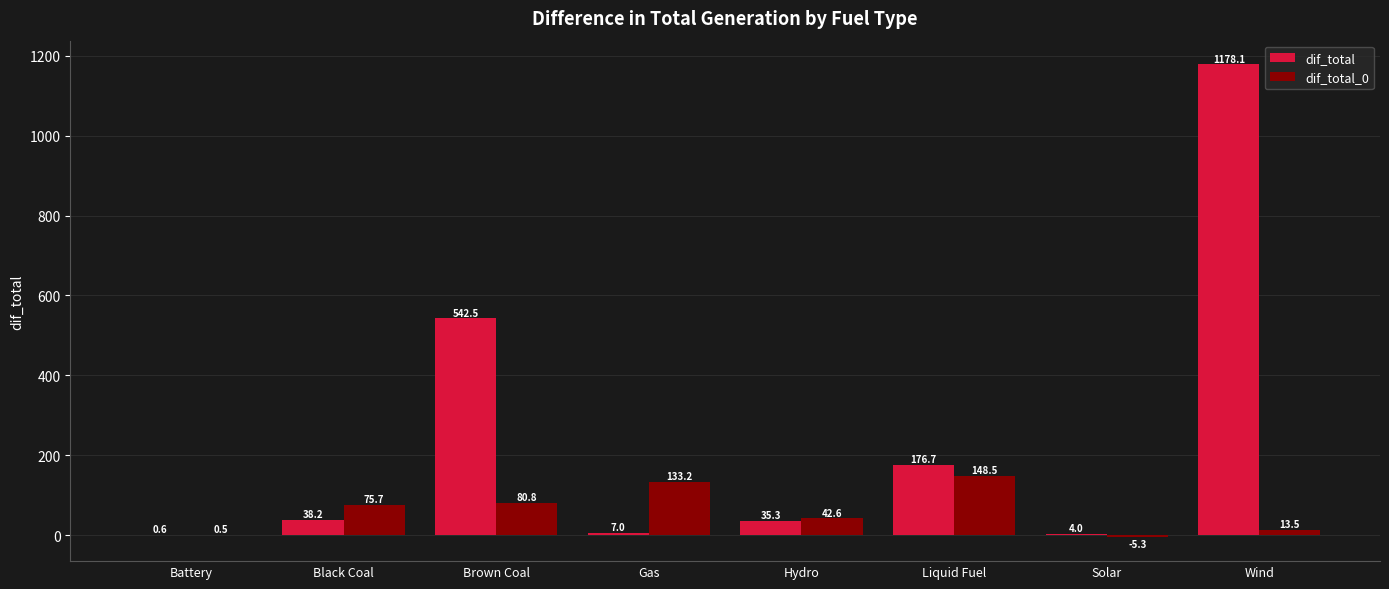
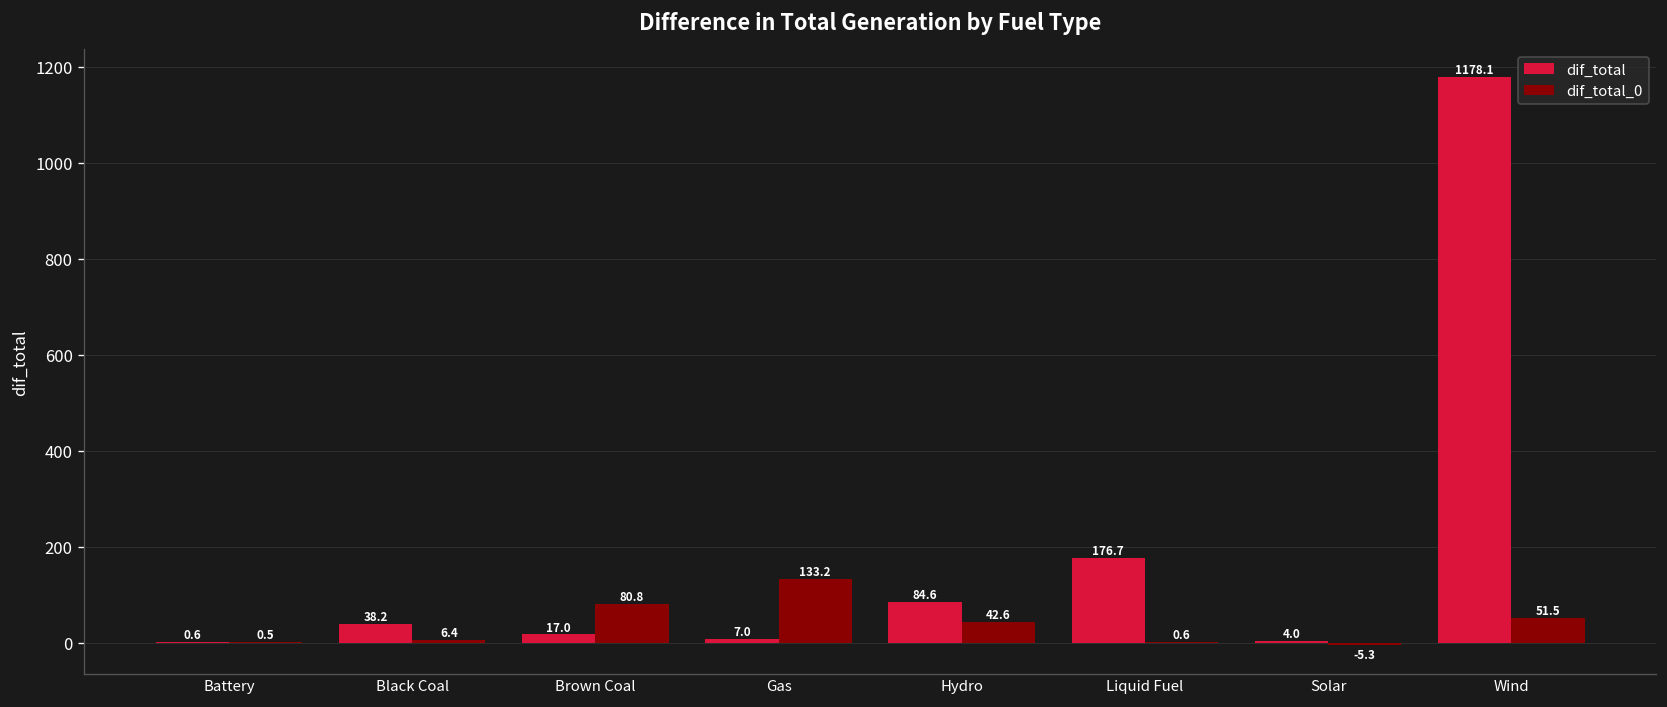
dif_total_0, Black Coal: 75.7 -> 6.4
dif_total, Brown Coal: 542.5 -> 17.0
dif_total, Hydro: 35.3 -> 84.6
dif_total_0, Liquid Fuel: 148.5 -> 0.6
dif_total_0, Wind: 13.5 -> 51.5
